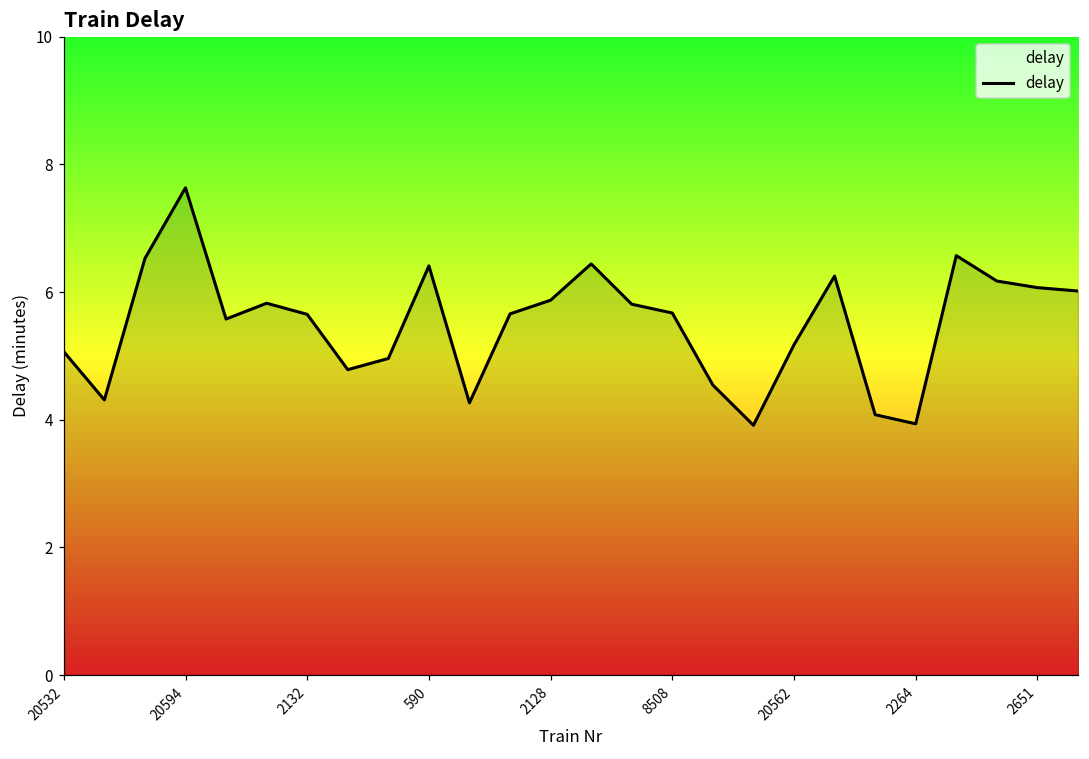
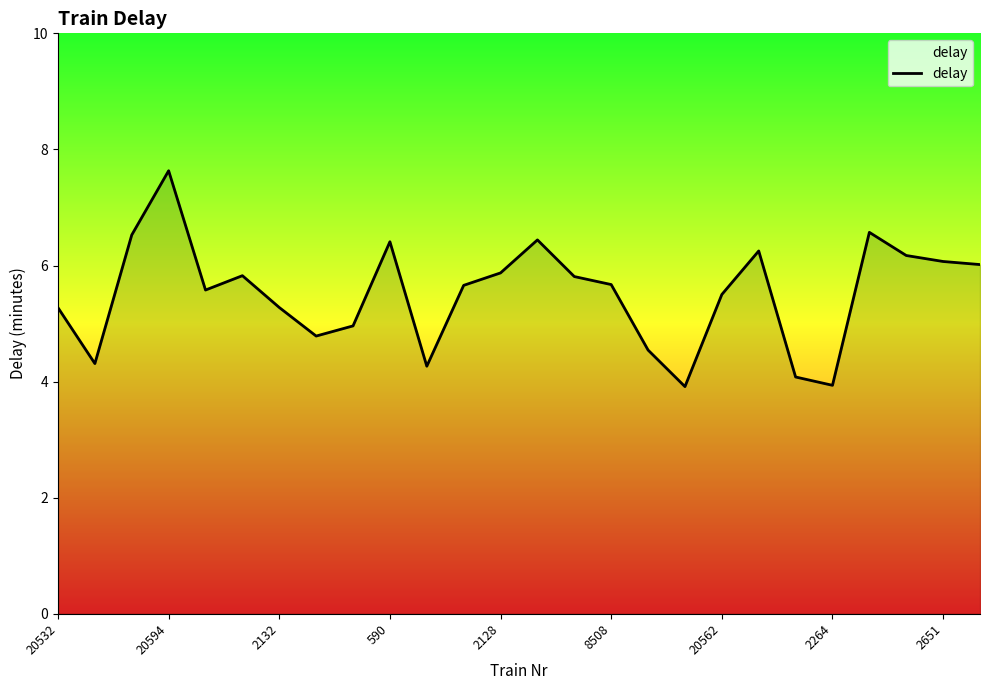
20532: 5.1 -> 5.3
2132: 5.7 -> 5.3
20562: 5.2 -> 5.5
